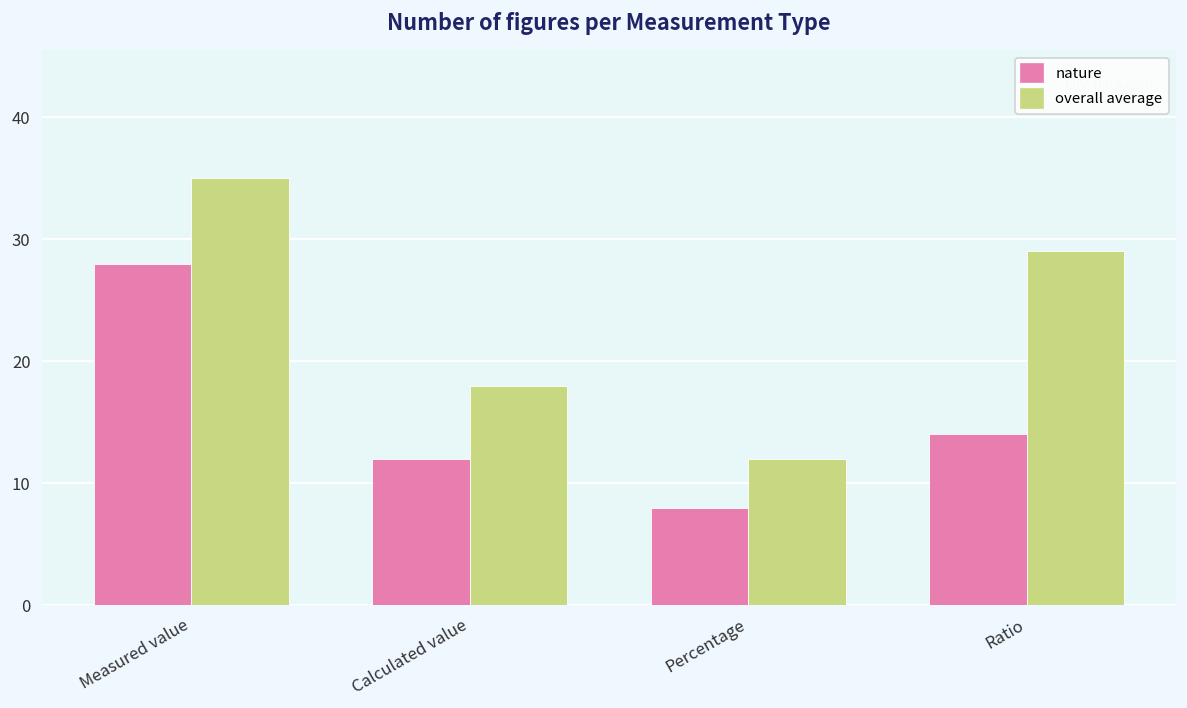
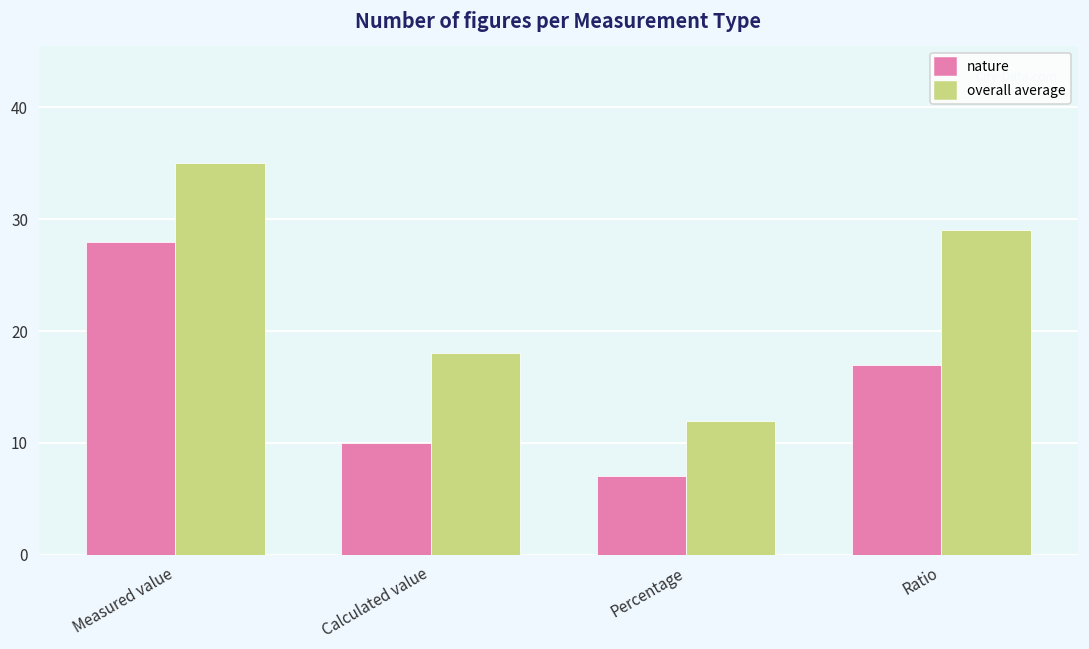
nature, Calculated value: 12 -> 10
nature, Percentage: 8 -> 7
nature, Ratio: 14 -> 17
